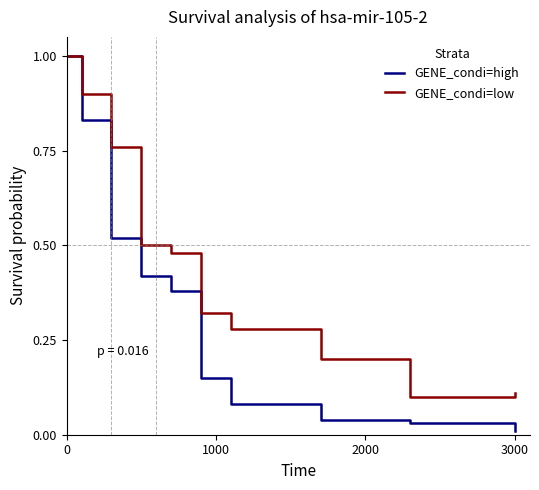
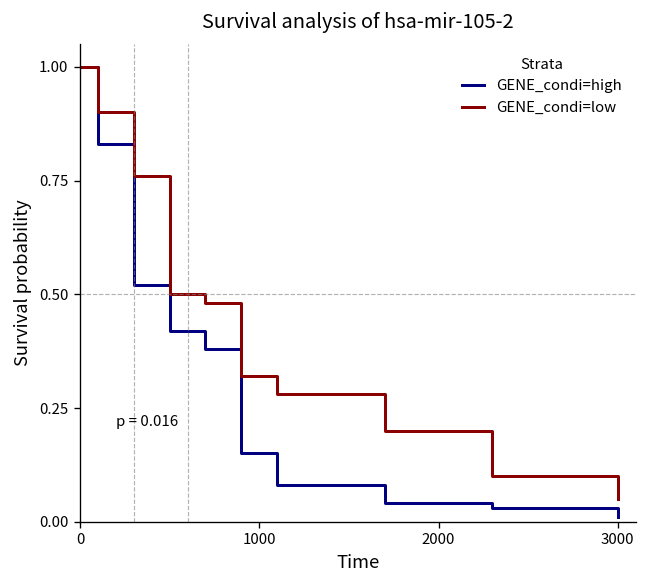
GENE_condi=low, 3000: 0.11 -> 0.05
